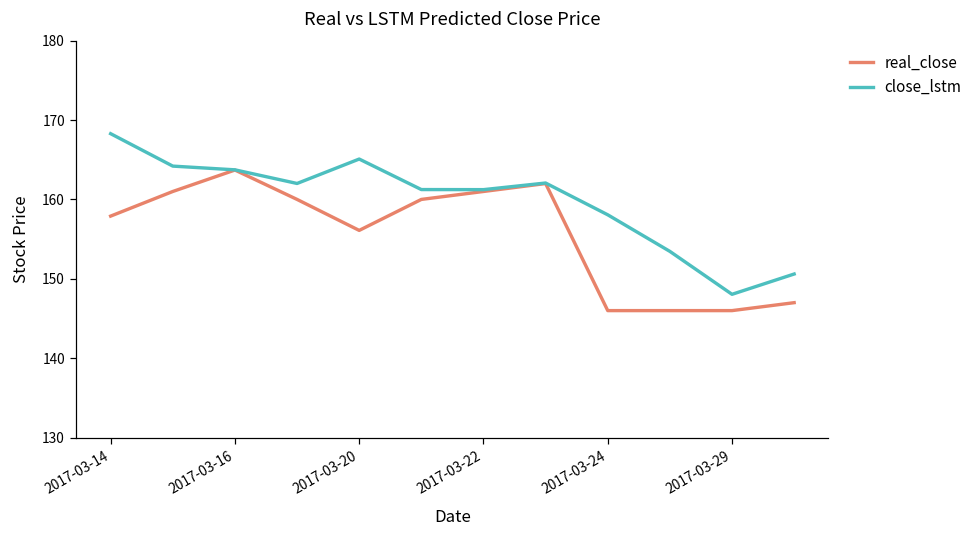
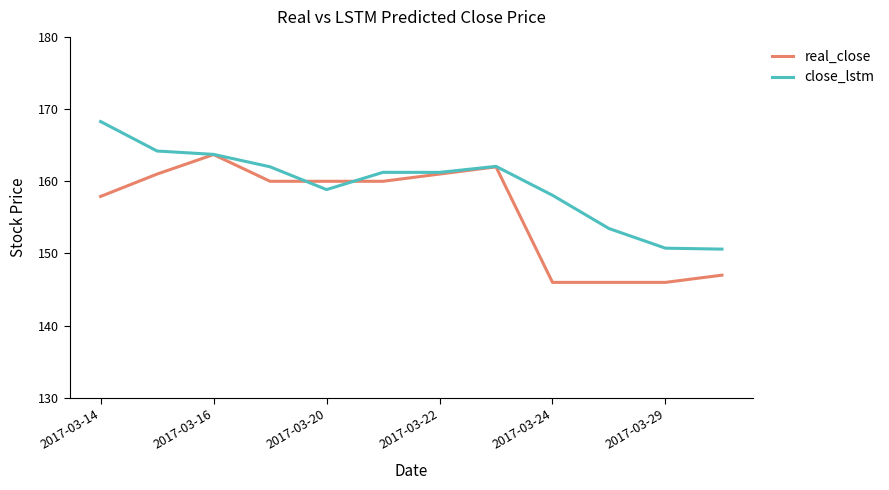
real_close, 2017-03-20: 156 -> 160
close_lstm, 2017-03-20: 165 -> 159
close_lstm, 2017-03-29: 148 -> 151
